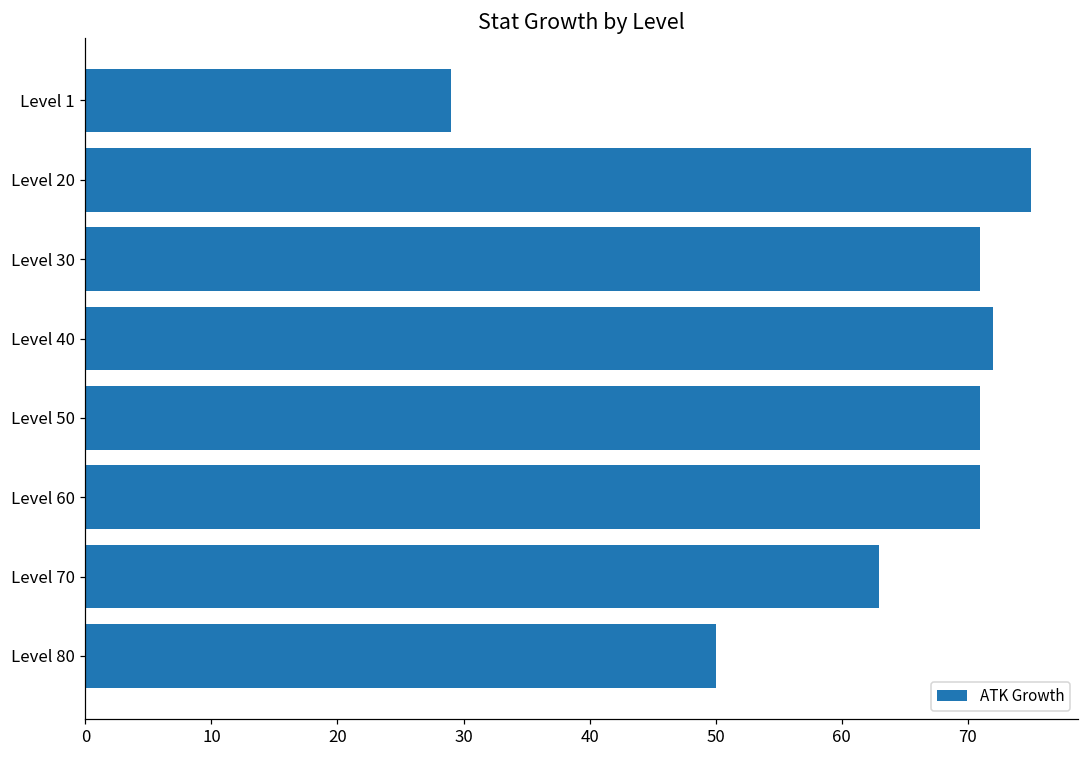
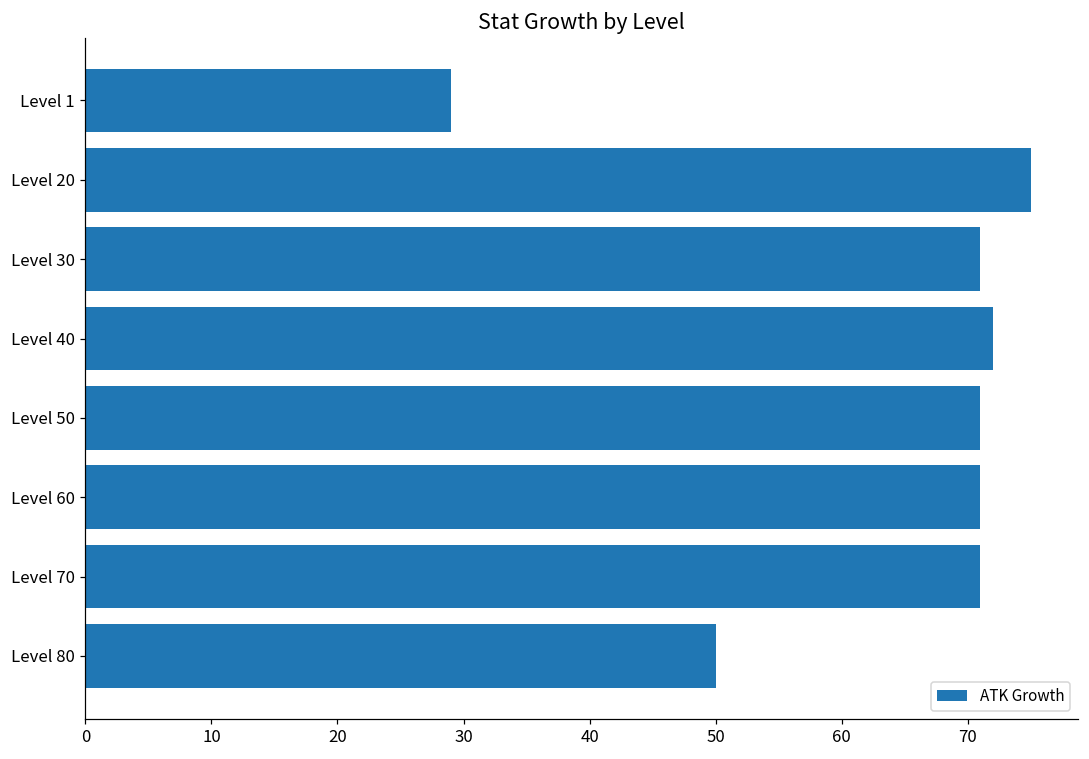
Level 70: 63 -> 71
